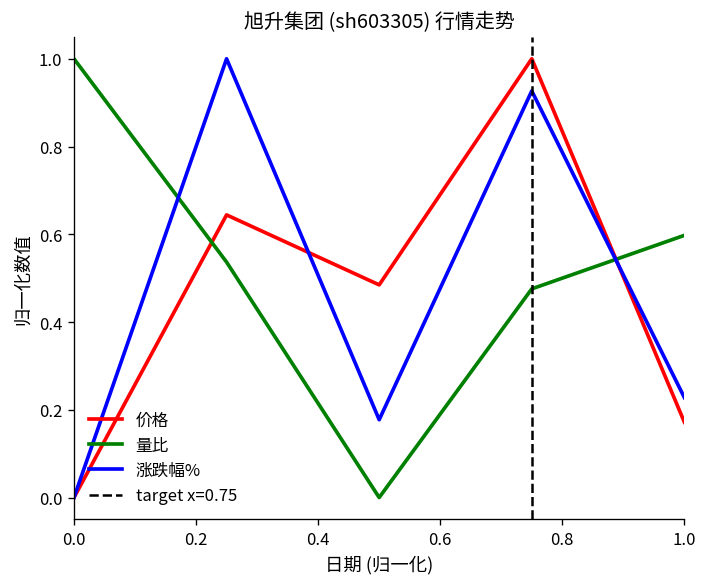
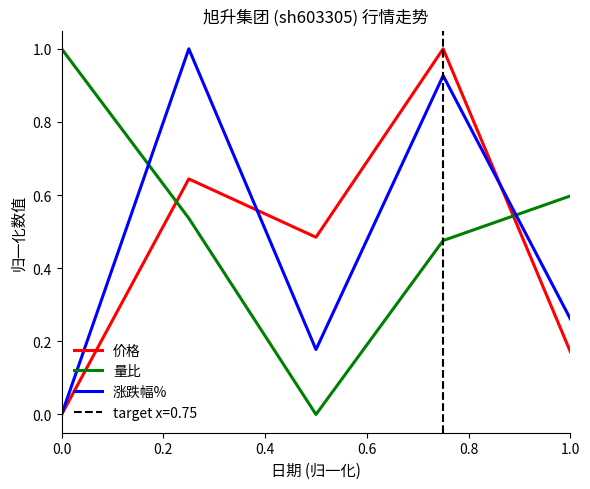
涨跌幅%, 1.0: 0.23 -> 0.26
